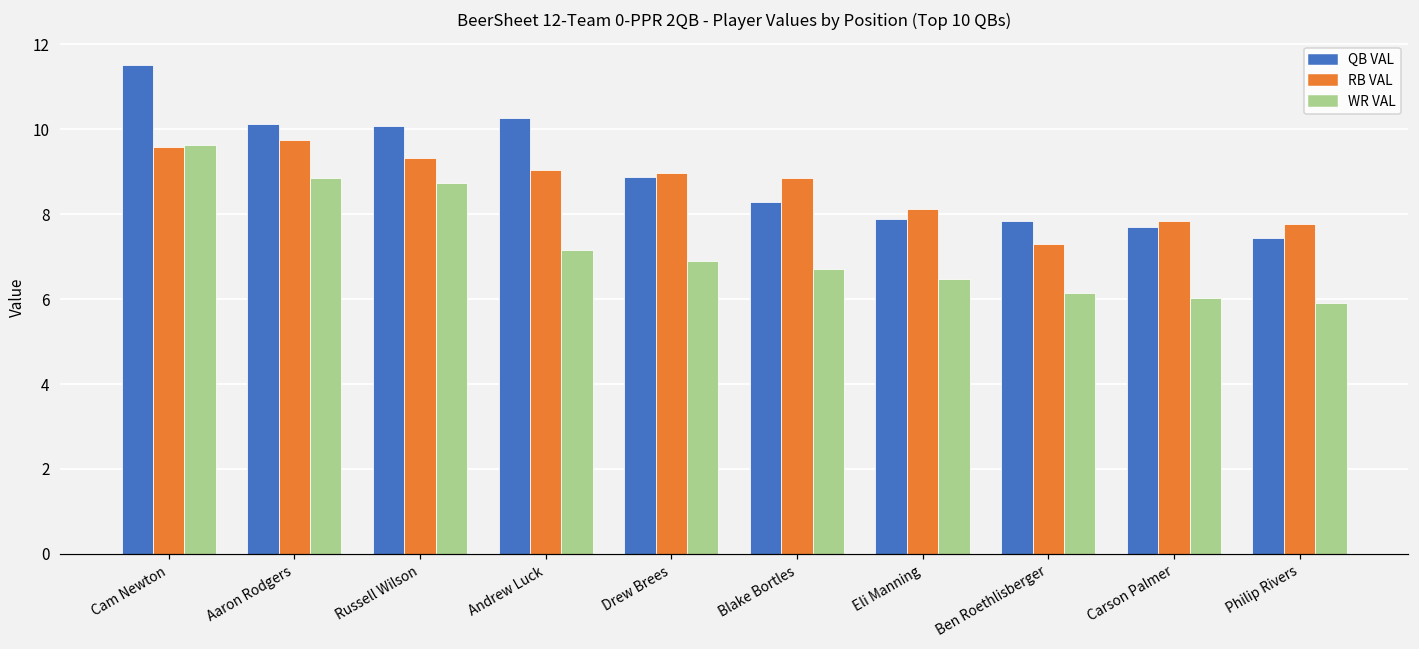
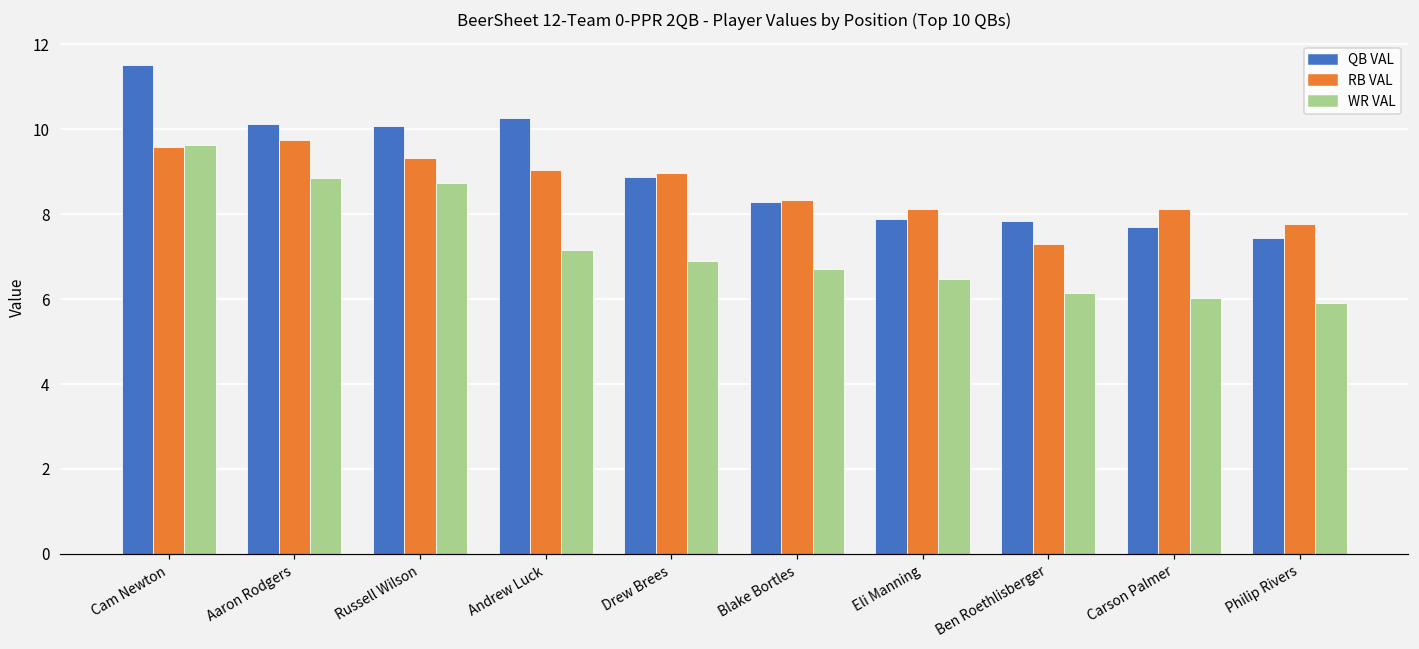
RB VAL, Blake Bortles: 8.9 -> 8.3
RB VAL, Carson Palmer: 7.8 -> 8.1
